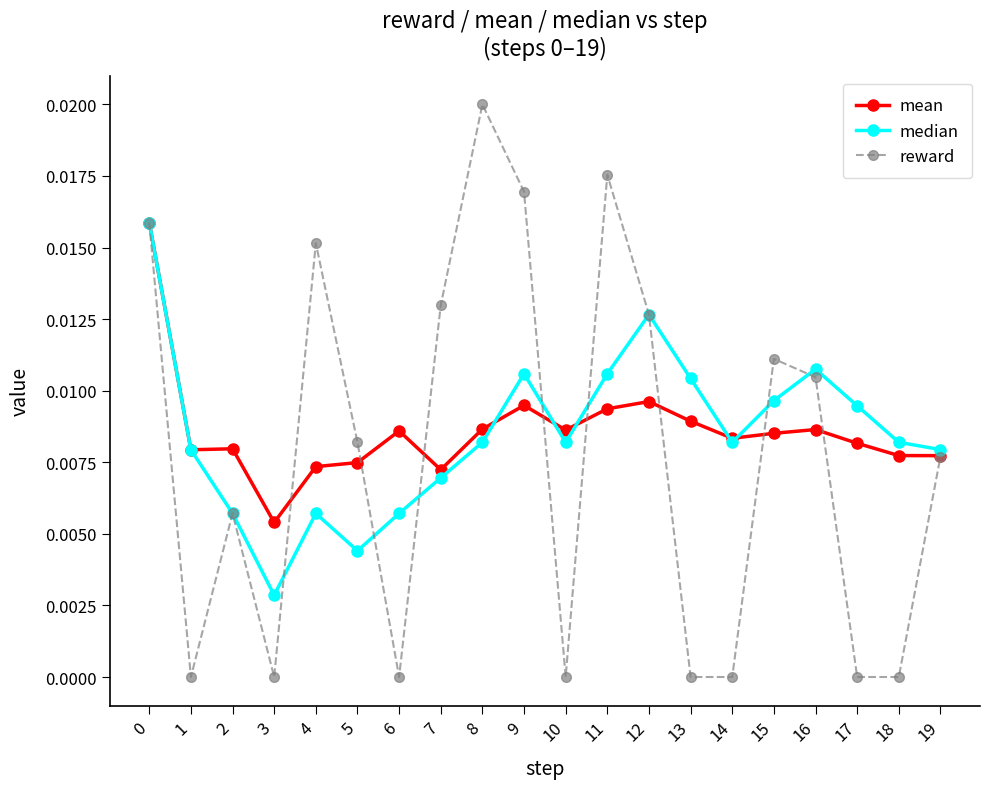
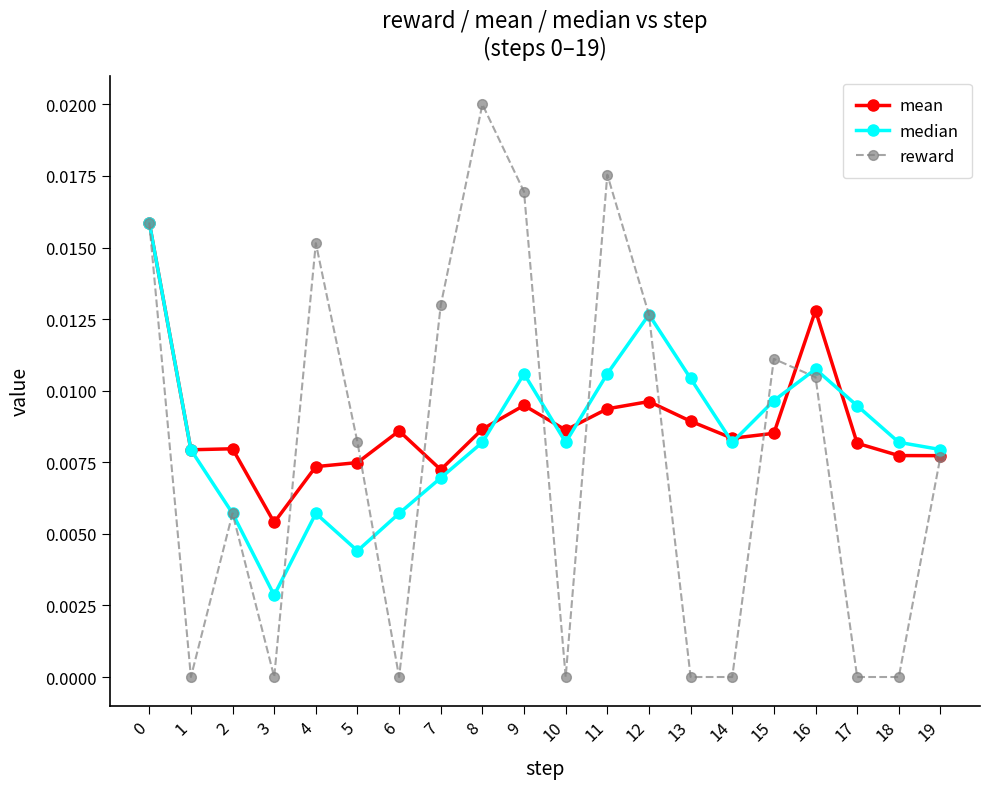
mean, 16: 0.0086 -> 0.0128
